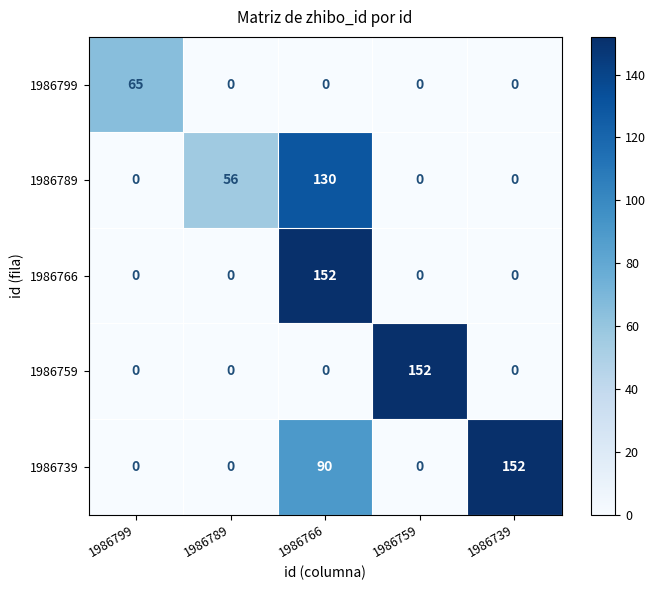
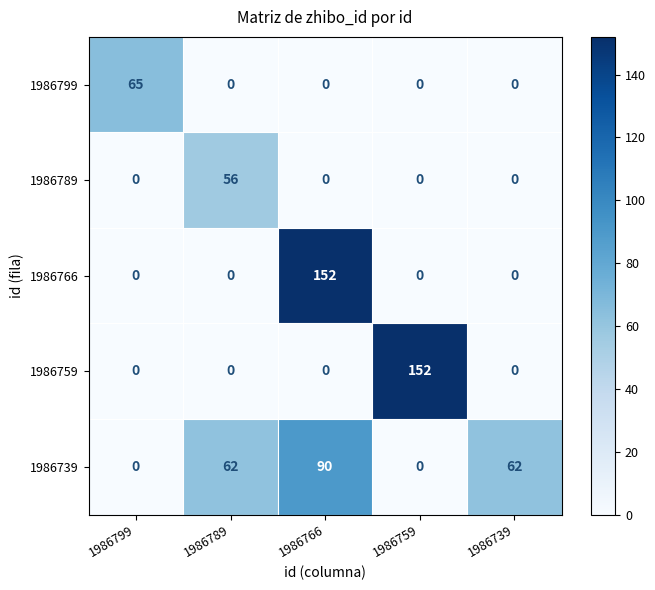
1986789, 1986766: 130 -> 0
1986739, 1986789: 0 -> 62
1986739, 1986739: 152 -> 62
